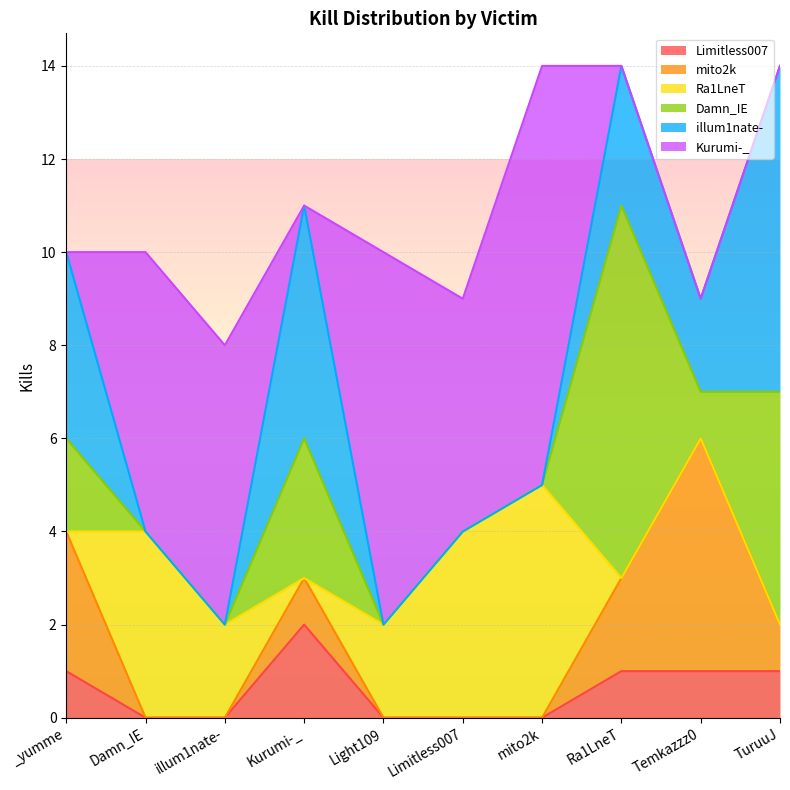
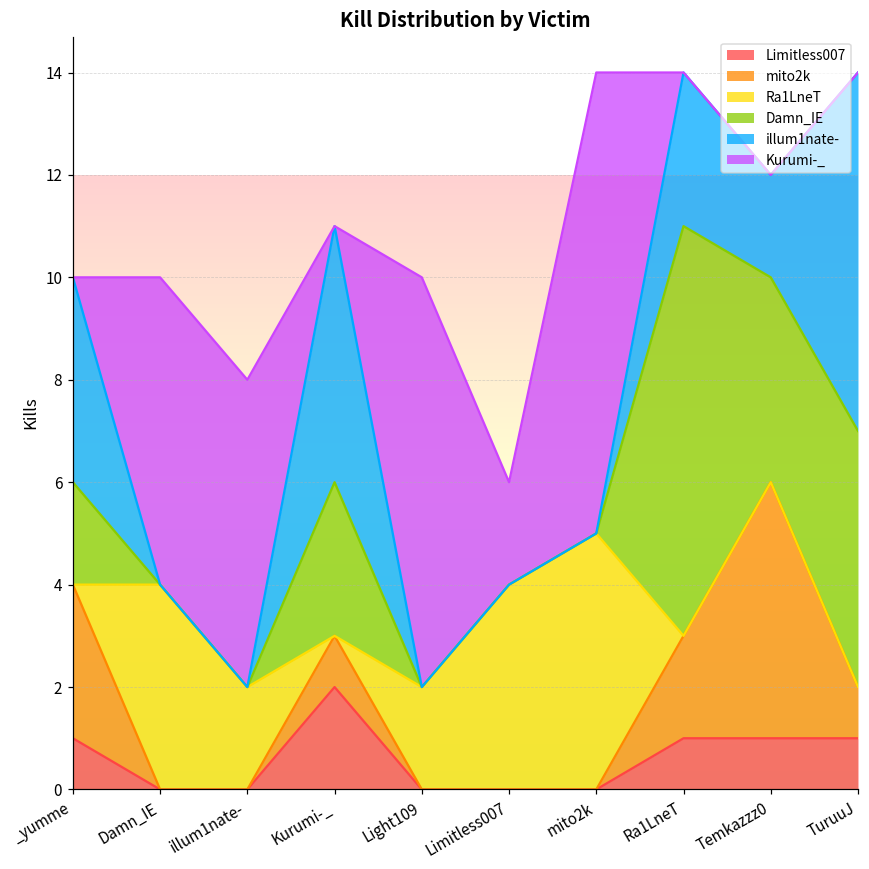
Kurumi-_, Limitless007: 5 -> 2
Damn_IE, Temkazzz0: 1 -> 4
